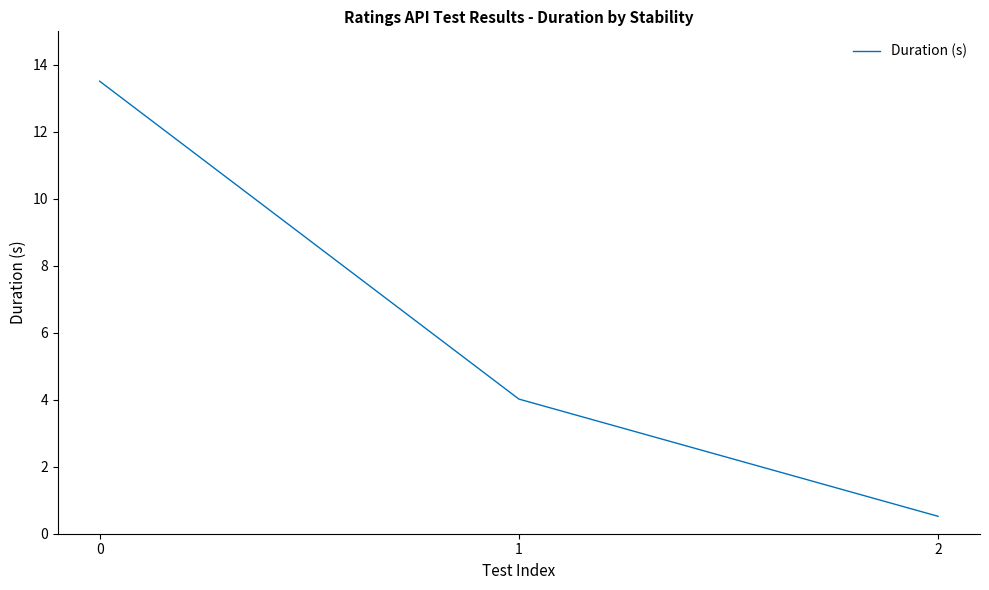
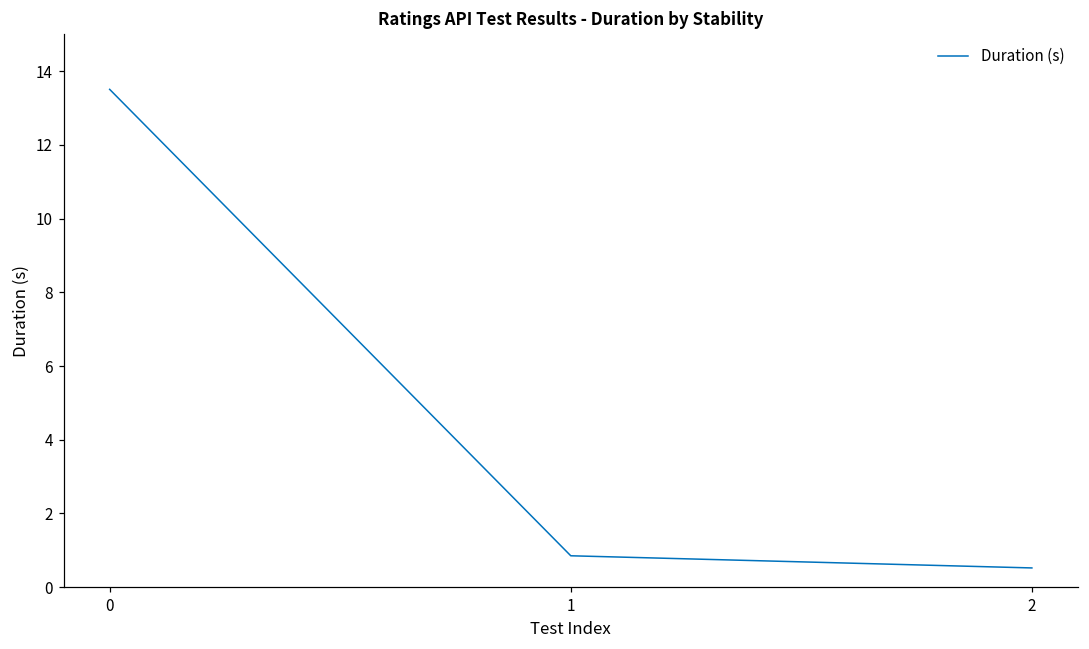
1: 4.0 -> 0.9
